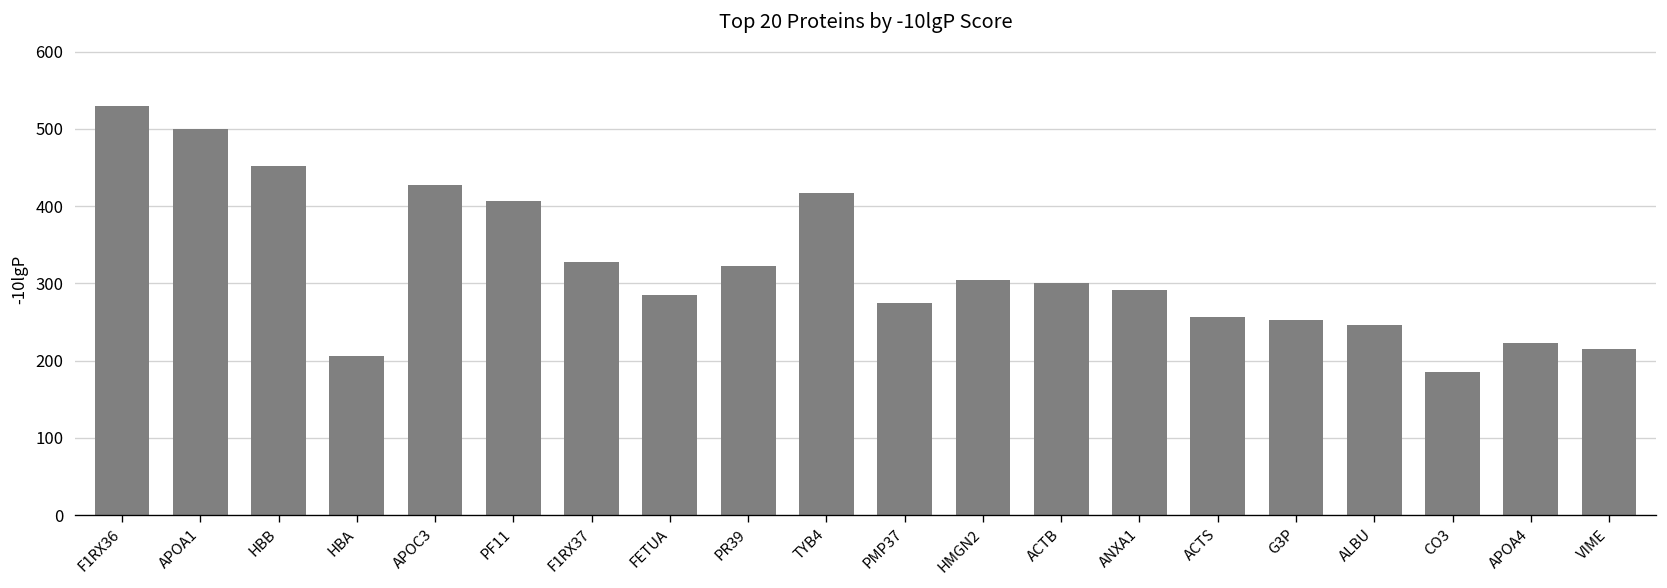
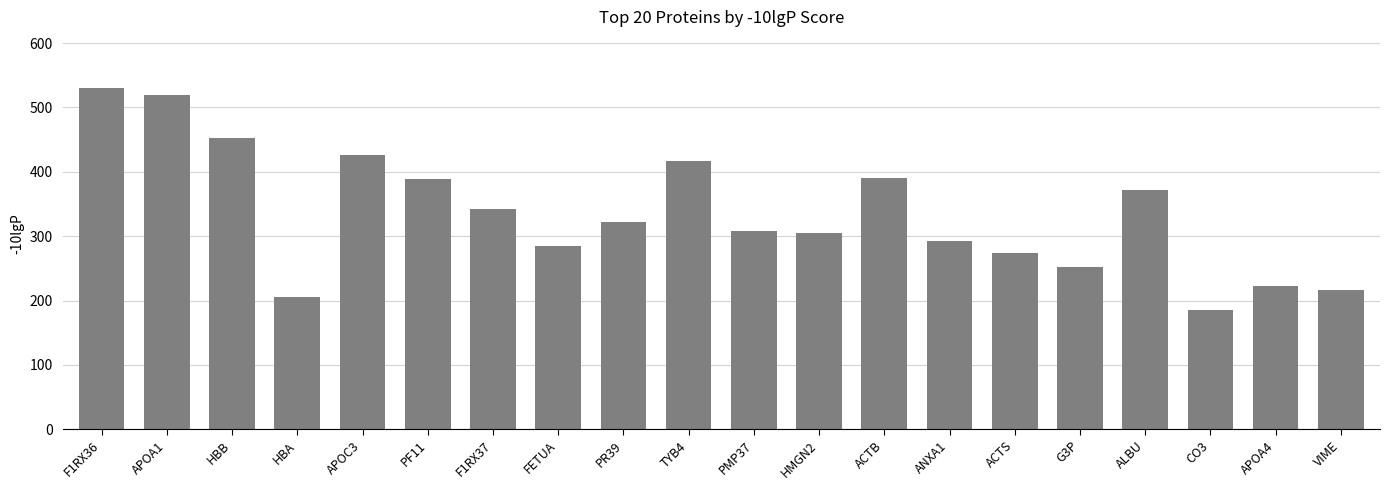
APOA1: 500 -> 520
PF11: 410 -> 390
F1RX37: 330 -> 340
PMP37: 270 -> 310
ACTB: 300 -> 390
ACTS: 260 -> 270
ALBU: 250 -> 370
